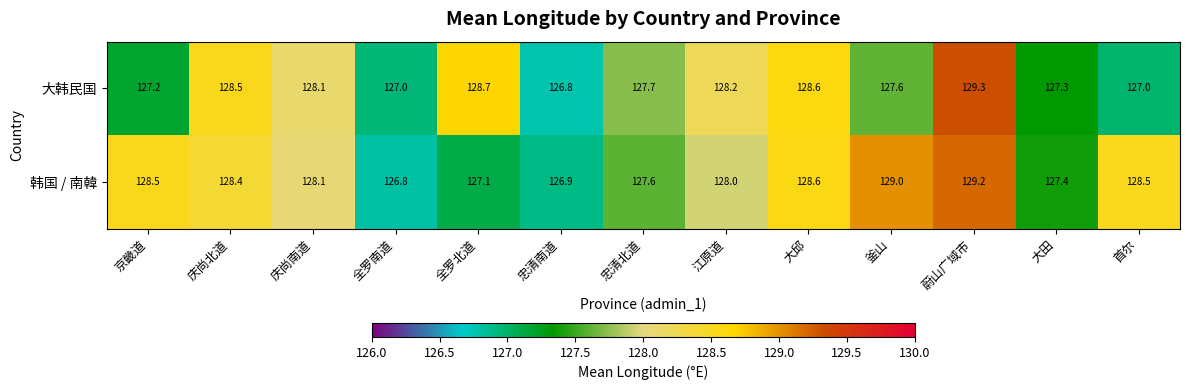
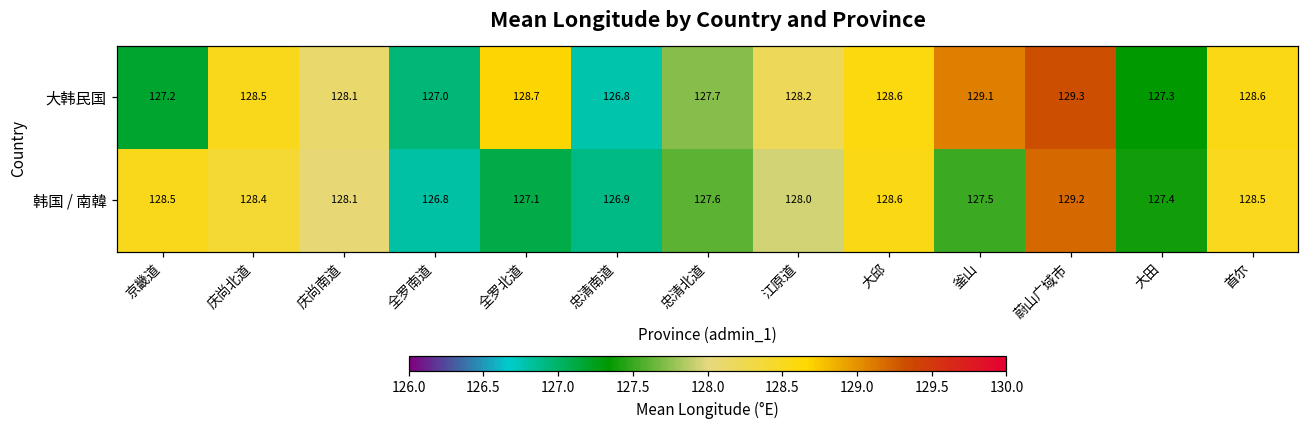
大韩民国, 釜山: 127.6 -> 129.1
大韩民国, 首尔: 127.0 -> 128.6
韩国 / 南韓, 釜山: 129.0 -> 127.5
